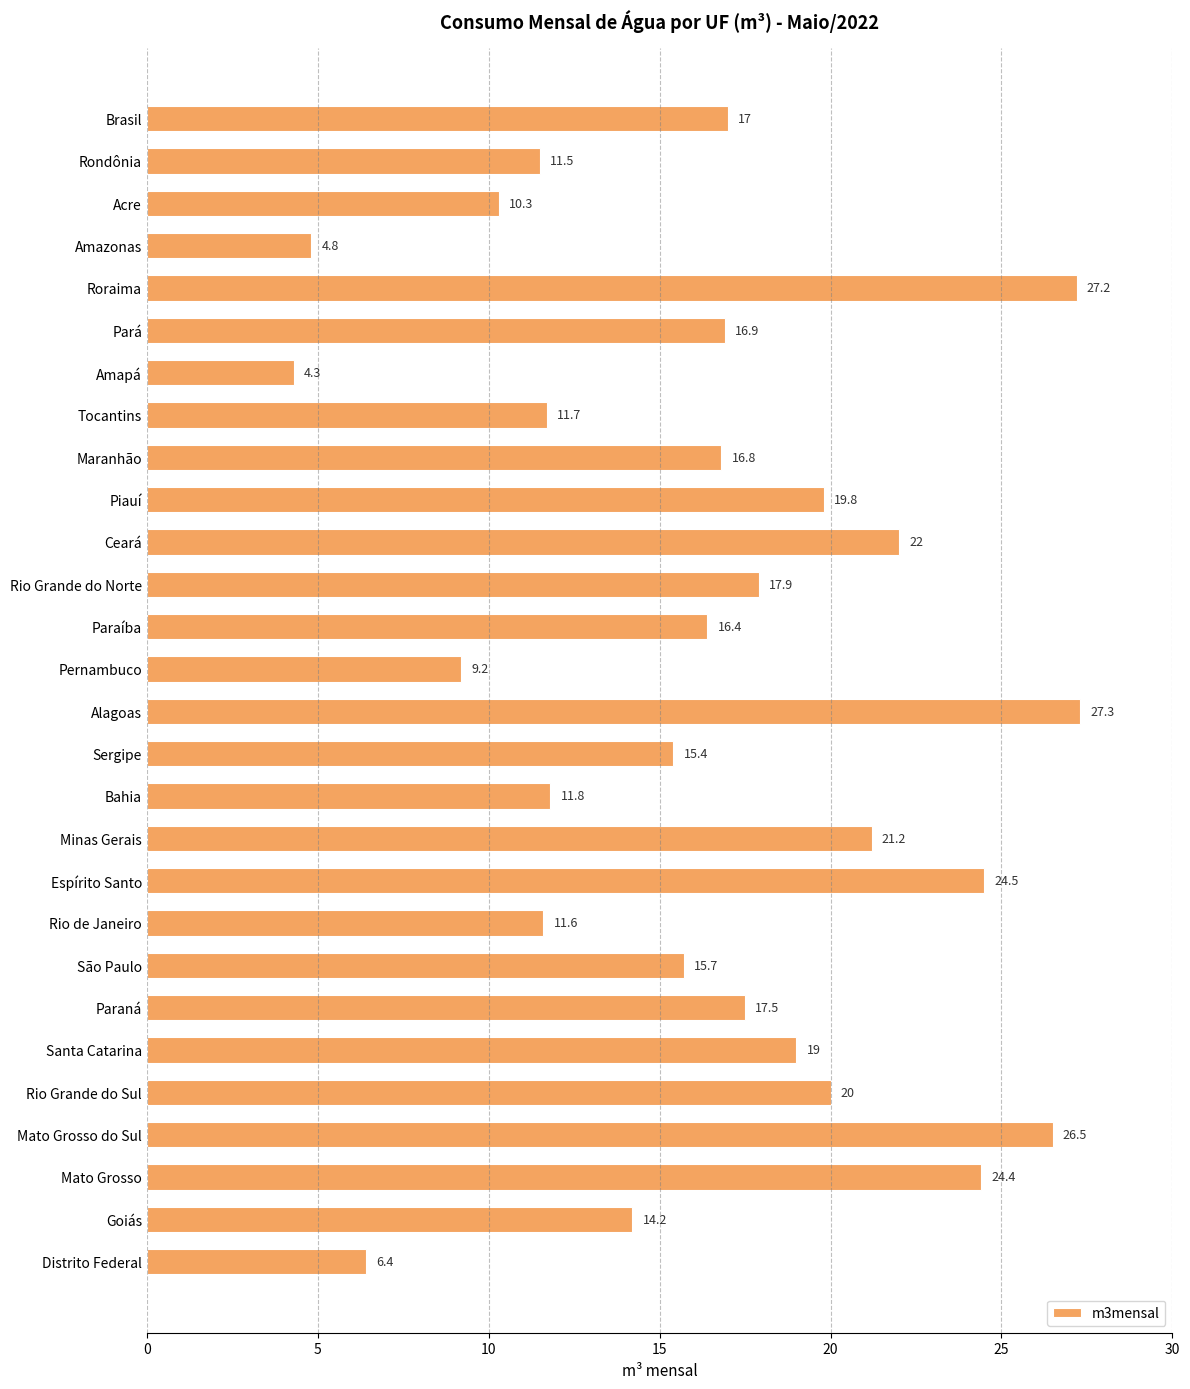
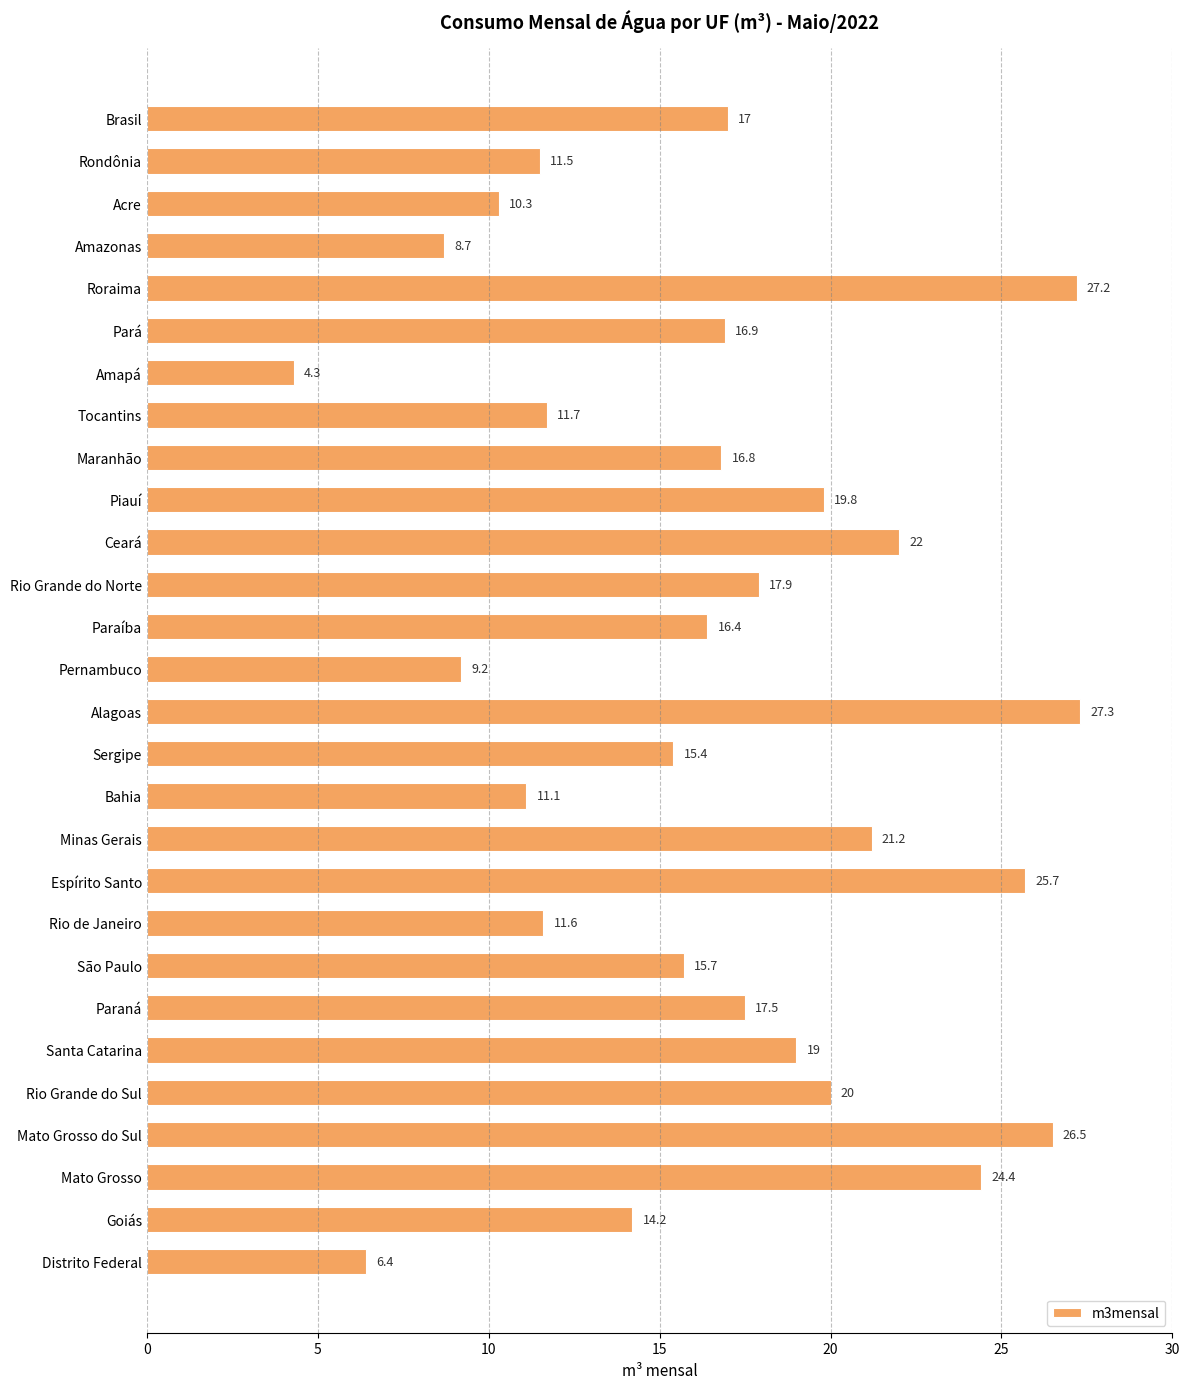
Amazonas: 4.8 -> 8.7
Bahia: 11.8 -> 11.1
Espírito Santo: 24.5 -> 25.7
